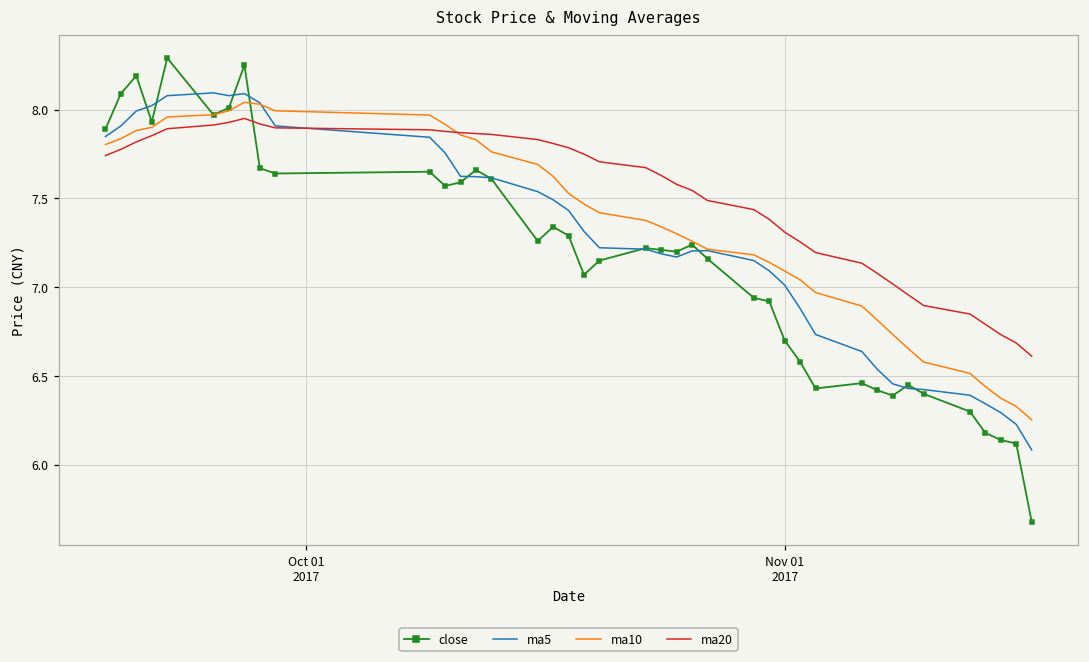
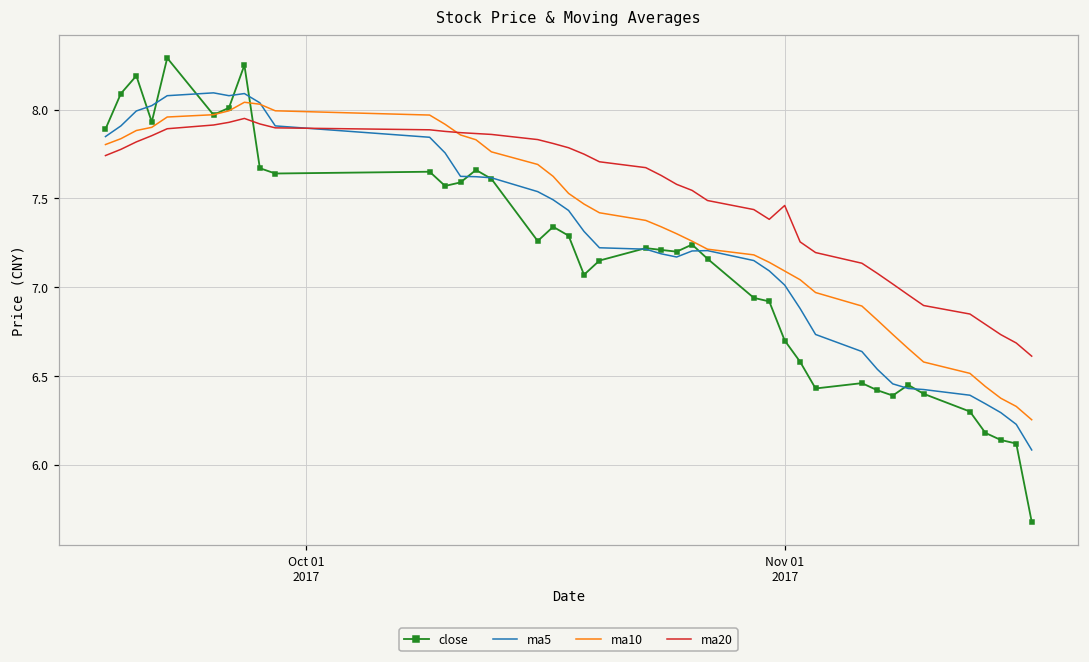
ma20, Nov 01 2017: 7.31 -> 7.46
